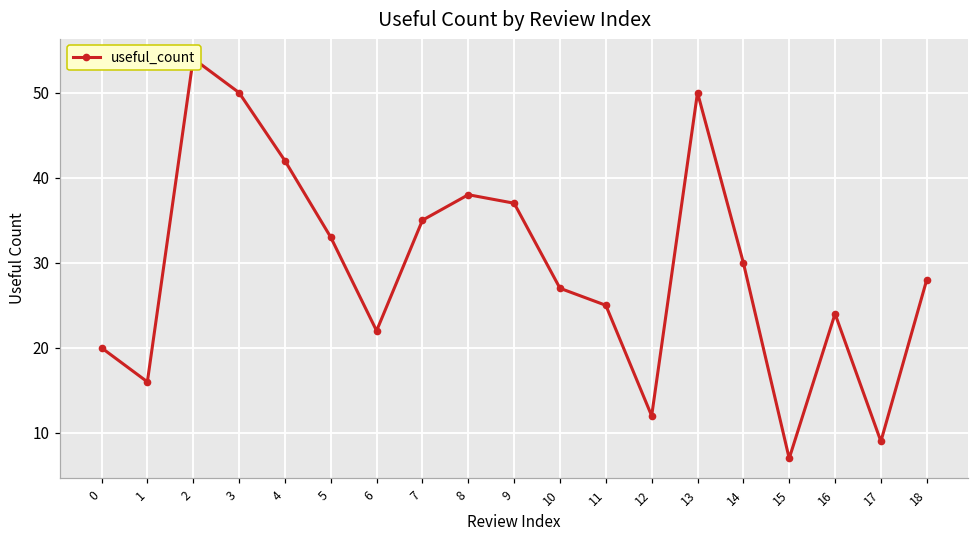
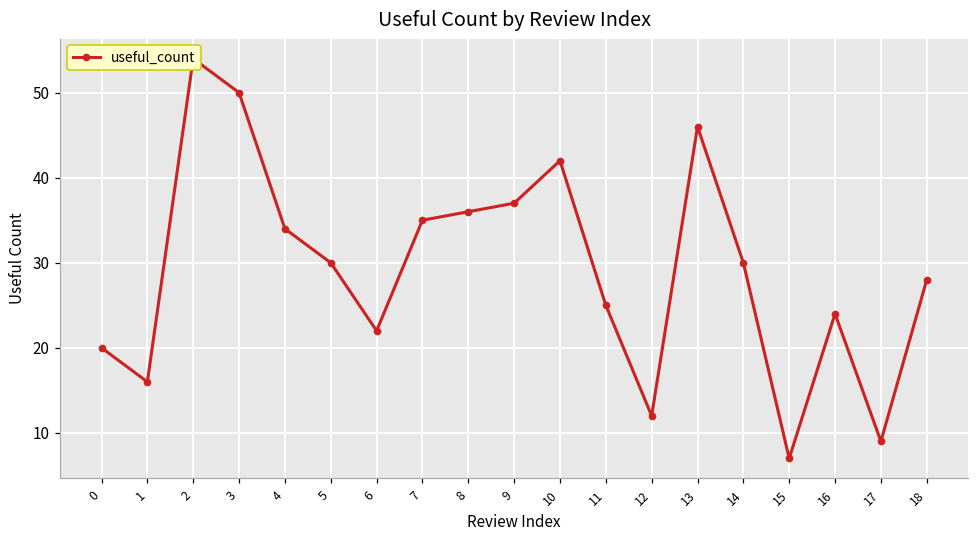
4: 42 -> 34
5: 33 -> 30
8: 38 -> 36
10: 27 -> 42
13: 50 -> 46
